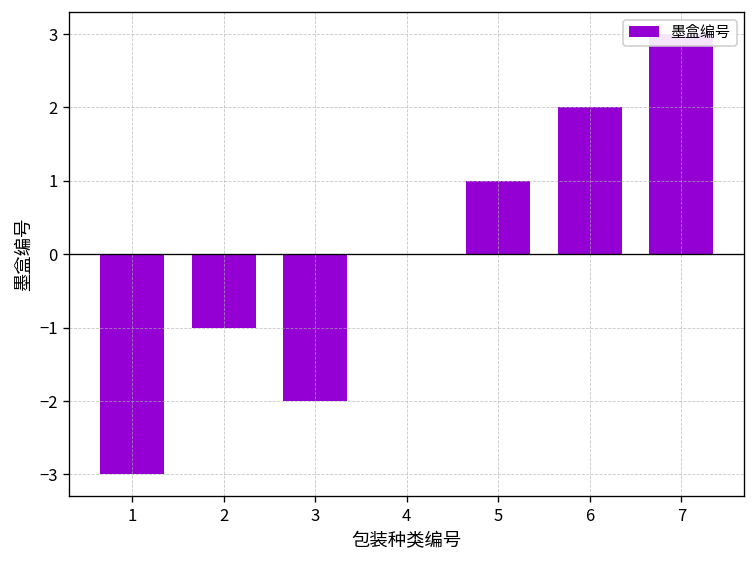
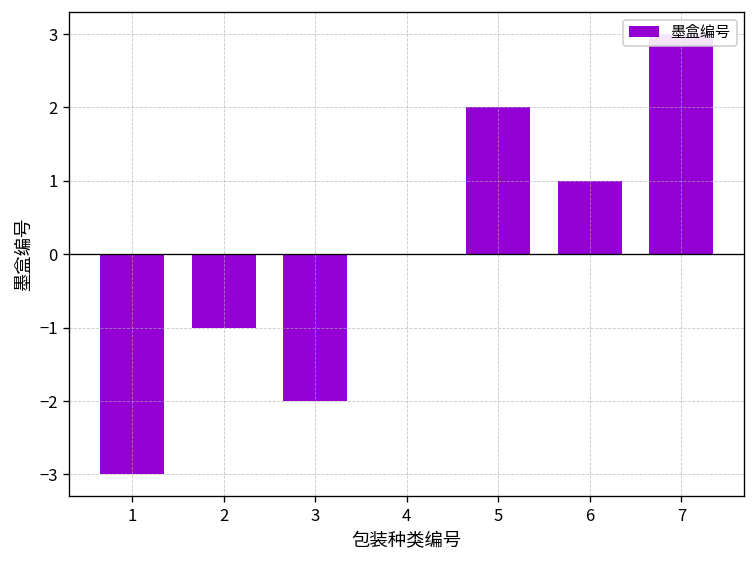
5: 1.0 -> 2.0
6: 2.0 -> 1.0
